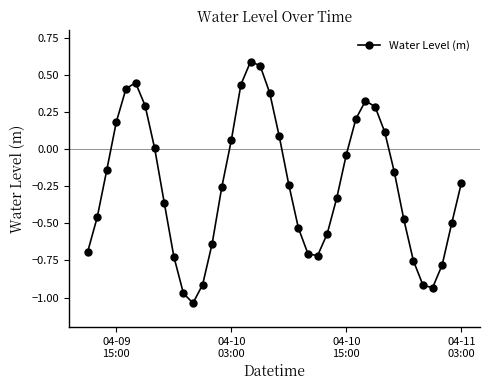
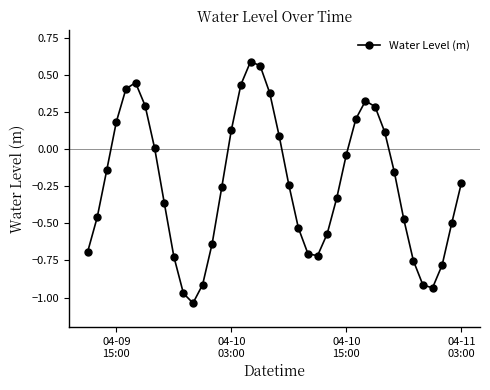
04-10 03:00: 0.06 -> 0.13
